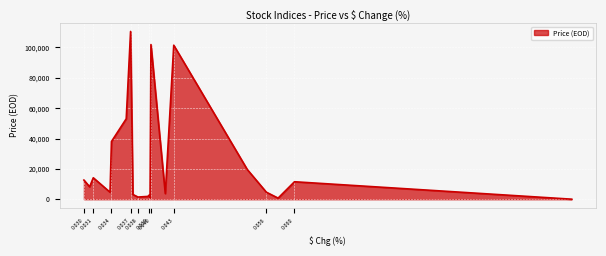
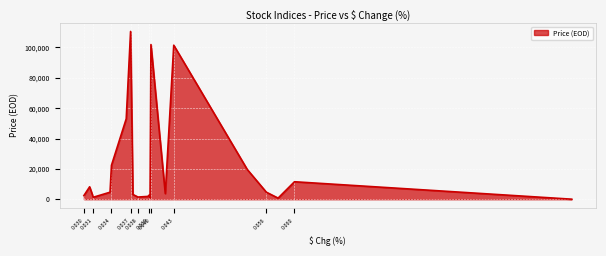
0.030: 13,000 -> 2,000
0.031: 14,000 -> 1,000
0.034: 38,000 -> 22,000
